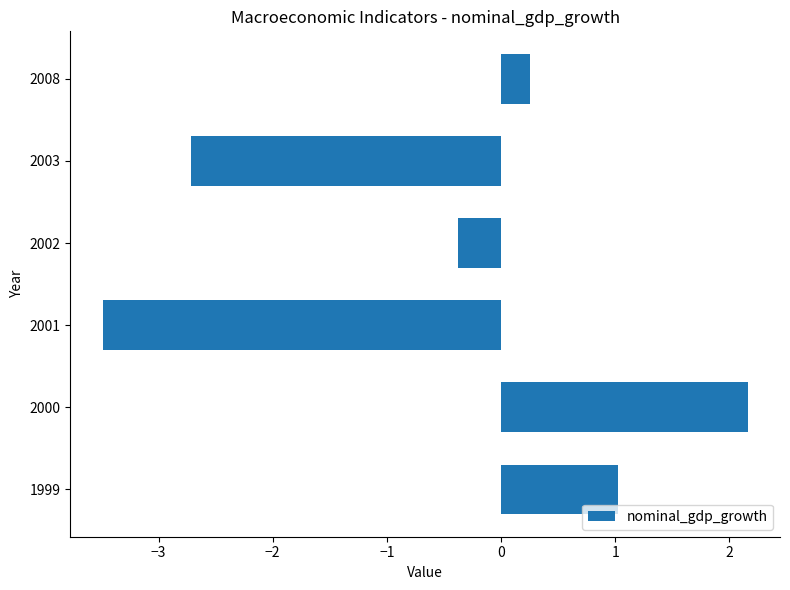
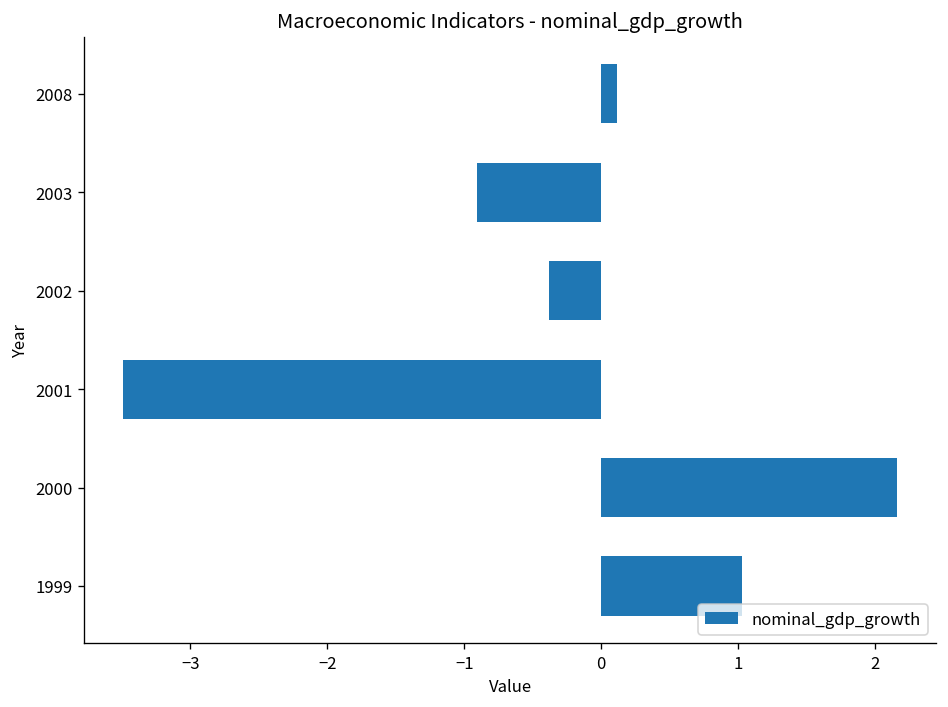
2008: 0.26 -> 0.11
2003: -2.72 -> -0.91
